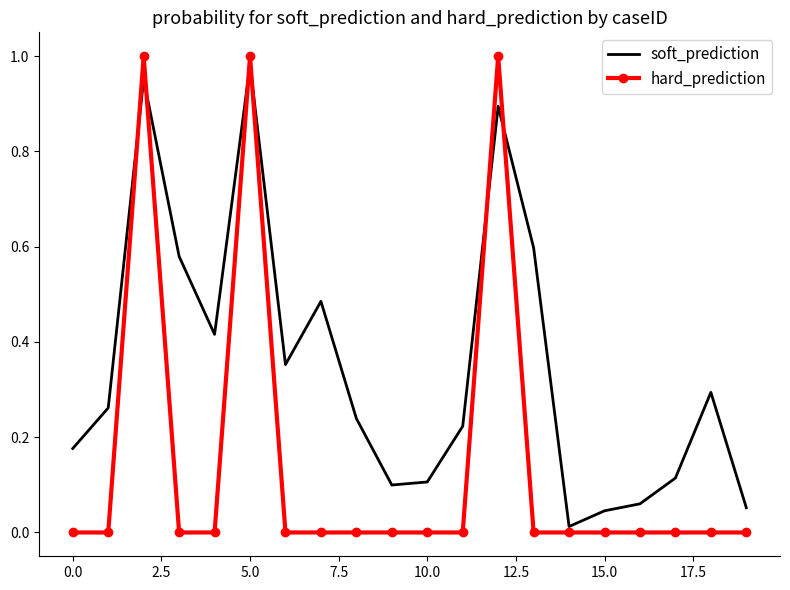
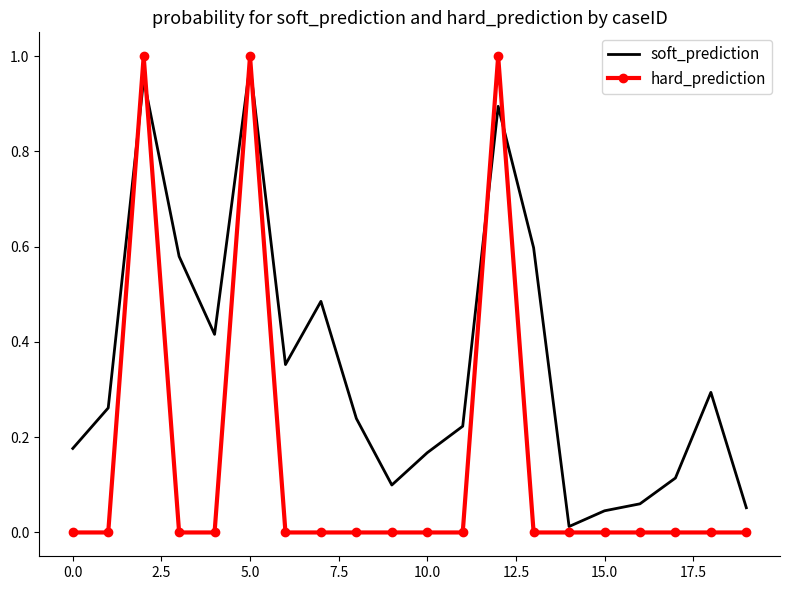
soft_prediction, 10.0: 0.11 -> 0.17
